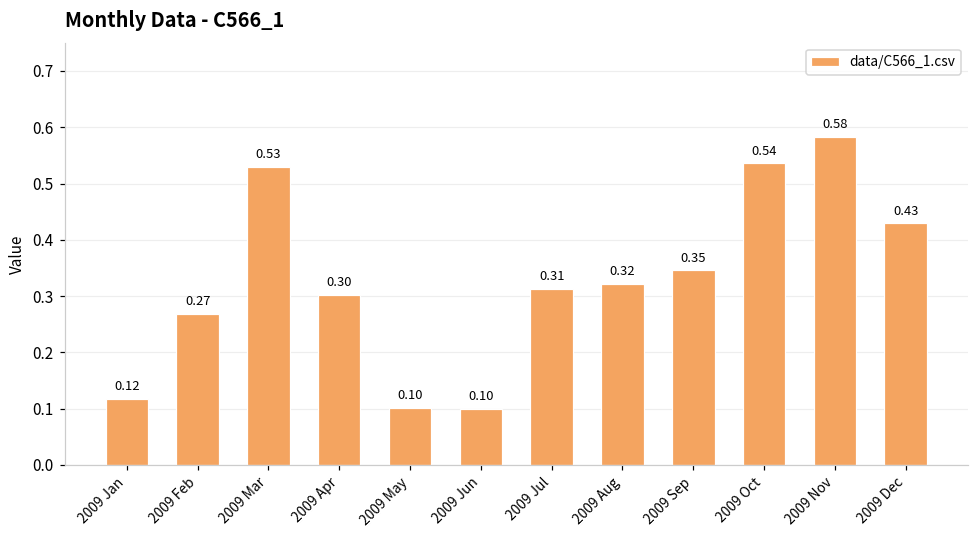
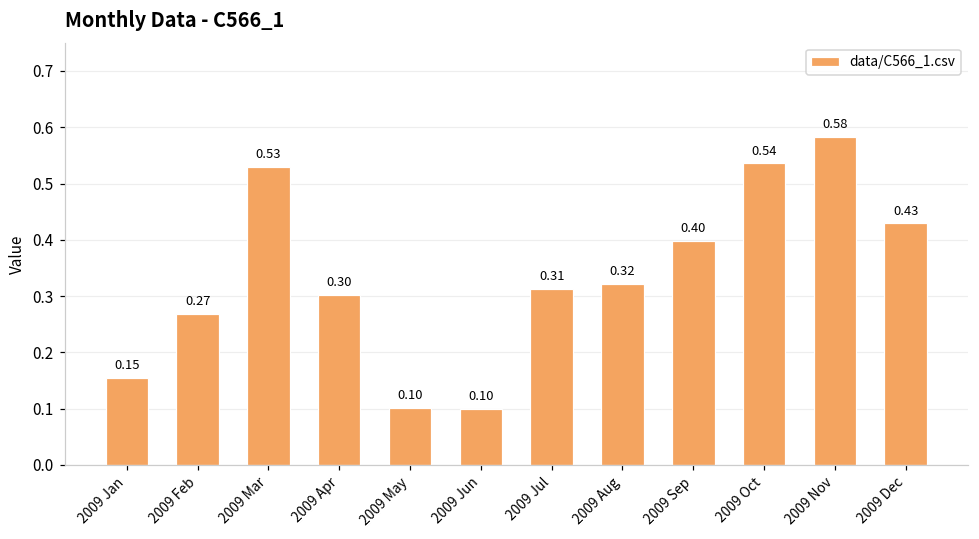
2009 Jan: 0.12 -> 0.15
2009 Sep: 0.35 -> 0.40
